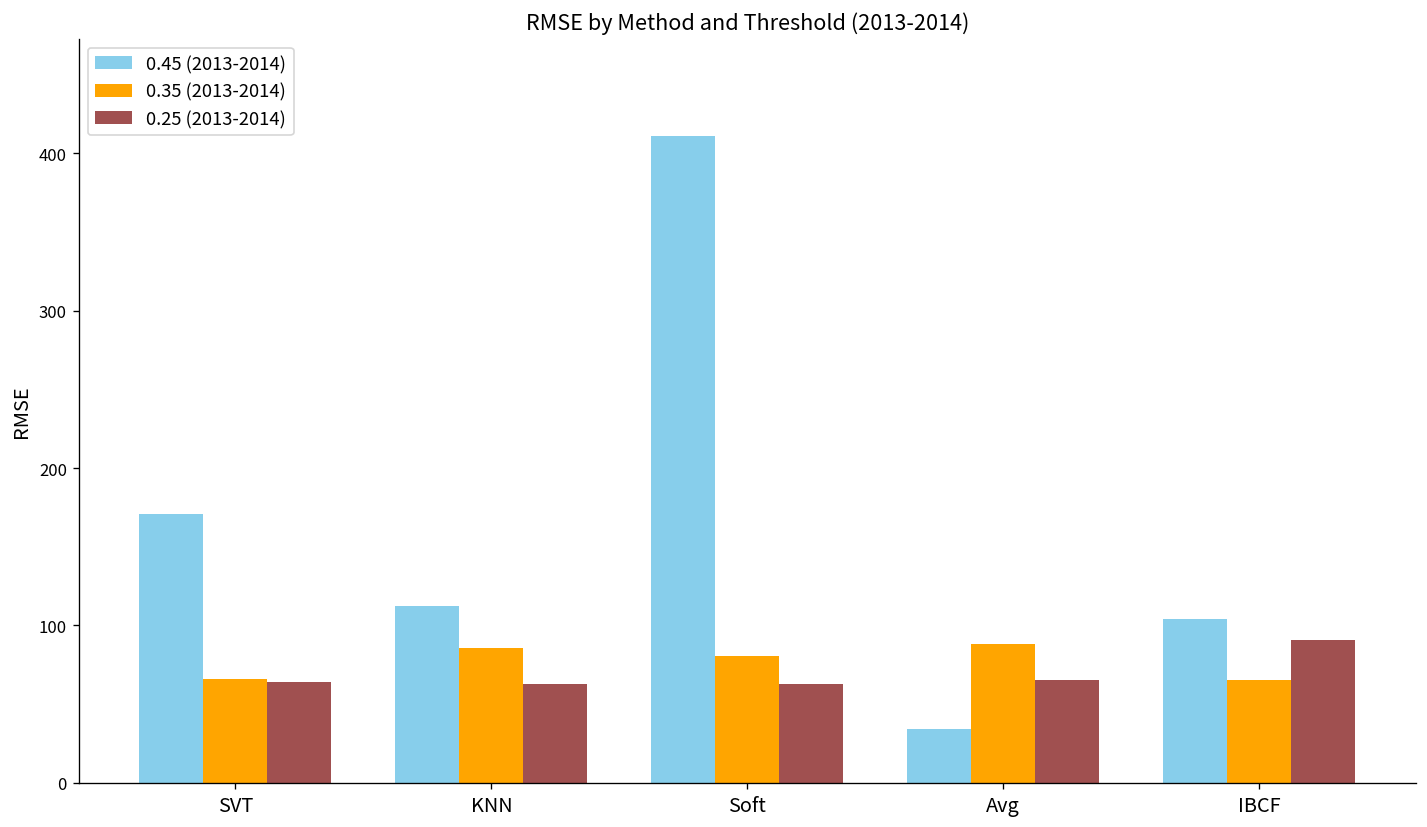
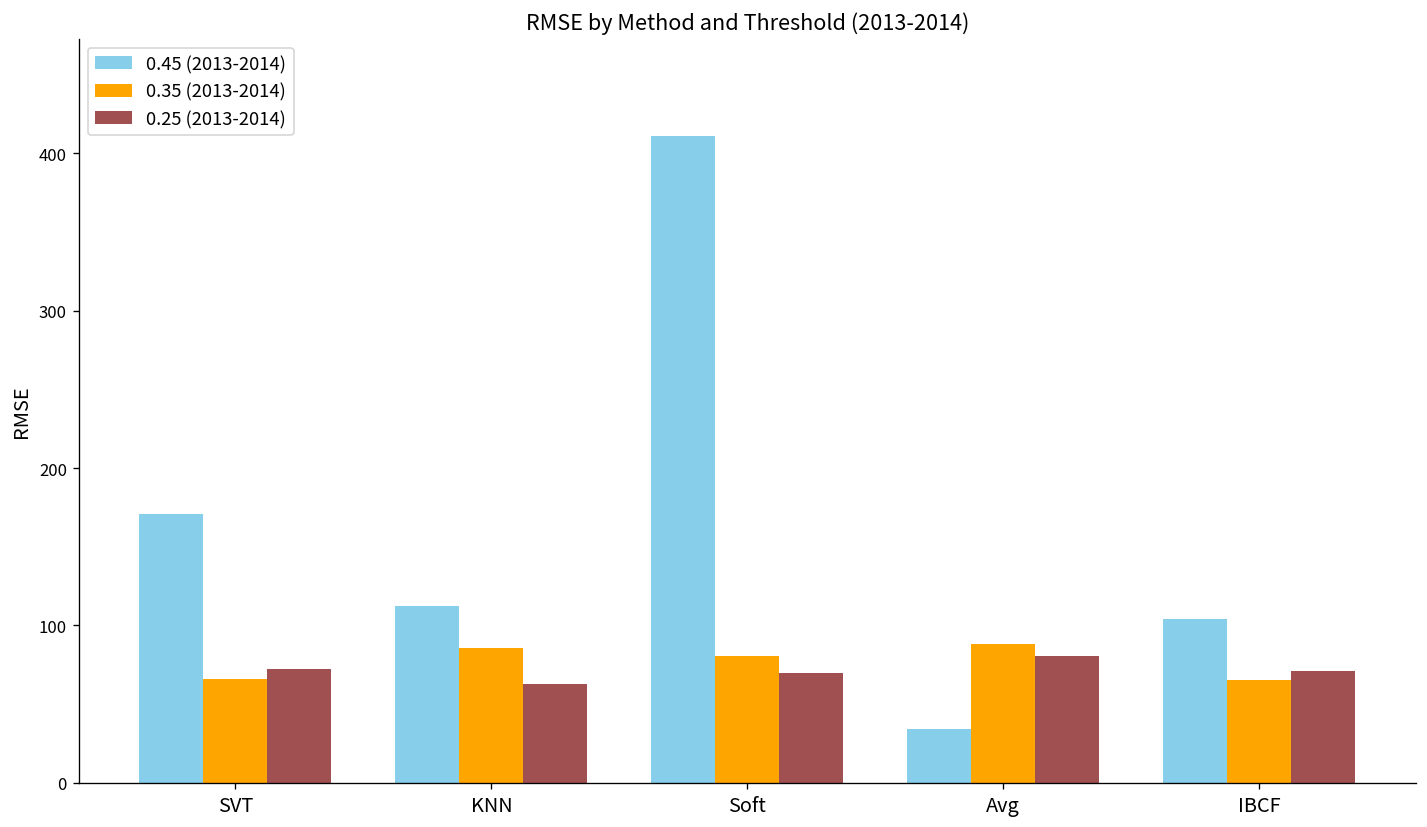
0.25 (2013-2014), SVT: 64 -> 72
0.25 (2013-2014), Soft: 63 -> 70
0.25 (2013-2014), Avg: 65 -> 80
0.25 (2013-2014), IBCF: 91 -> 71
